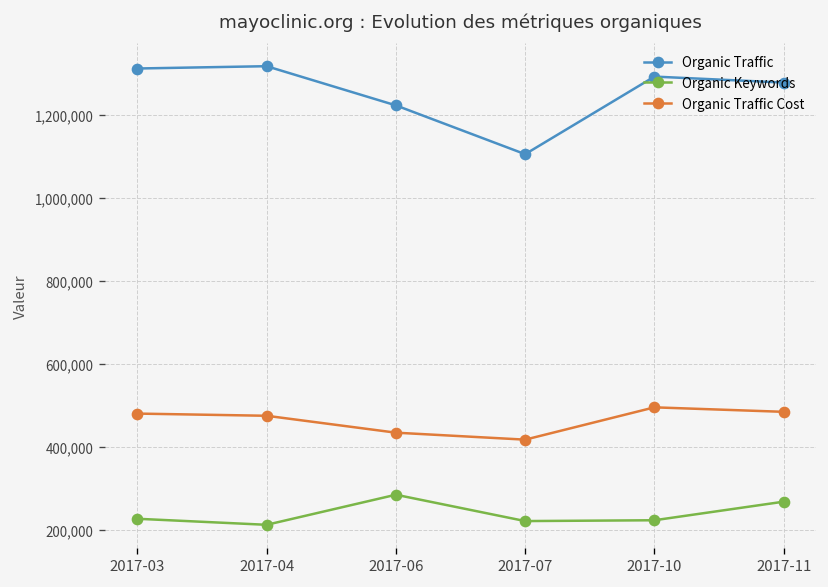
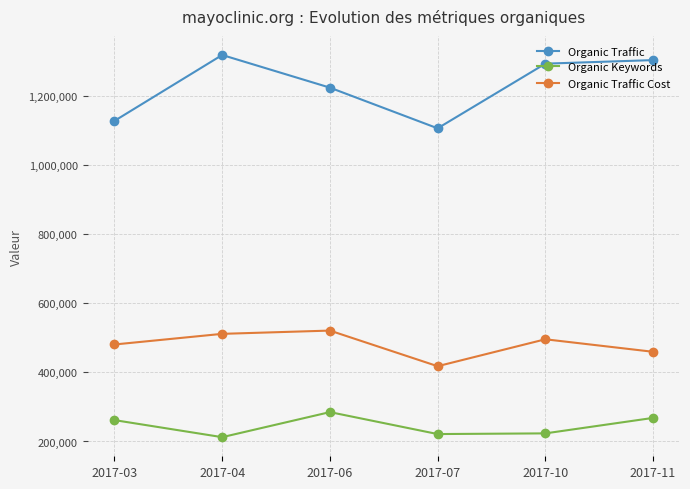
Organic Traffic, 2017-03: 1,310,000 -> 1,130,000
Organic Keywords, 2017-03: 230,000 -> 260,000
Organic Traffic Cost, 2017-04: 480,000 -> 510,000
Organic Traffic Cost, 2017-06: 430,000 -> 520,000
Organic Traffic, 2017-11: 1,280,000 -> 1,300,000
Organic Traffic Cost, 2017-11: 480,000 -> 460,000
